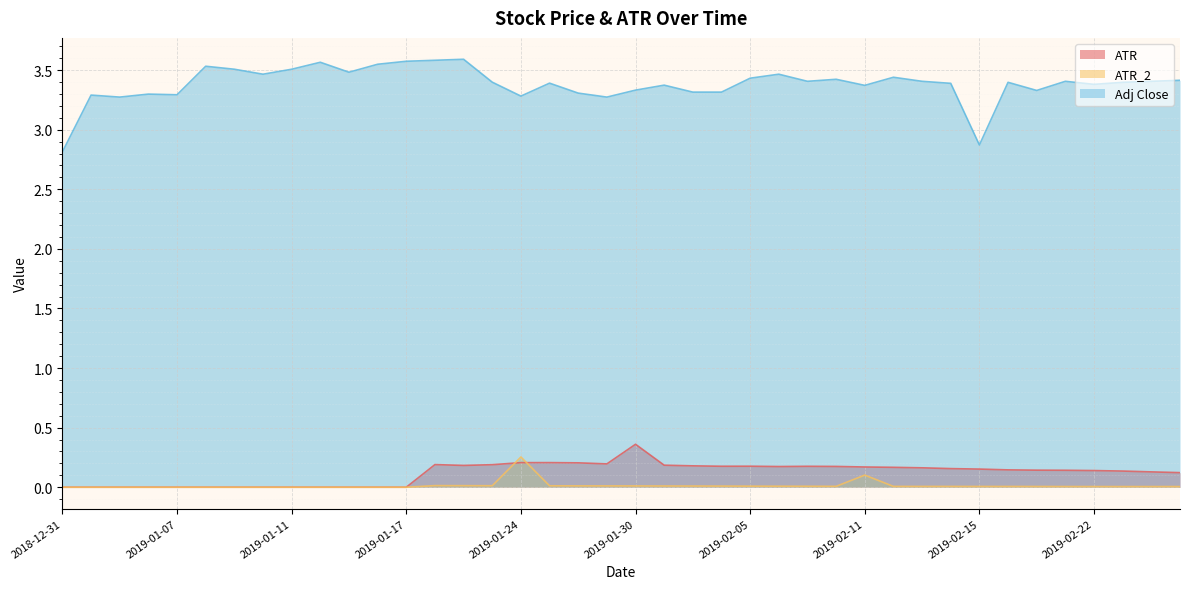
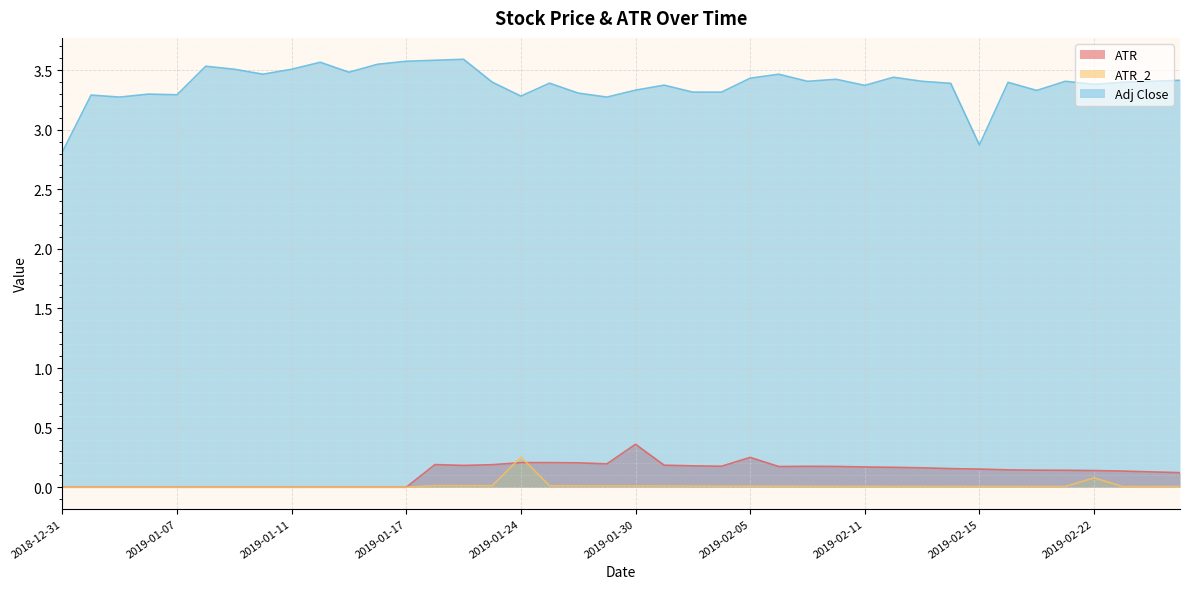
ATR, 2019-02-05: 0.18 -> 0.25
ATR_2, 2019-02-11: 0.10 -> 0.01
ATR_2, 2019-02-22: 0.01 -> 0.08
